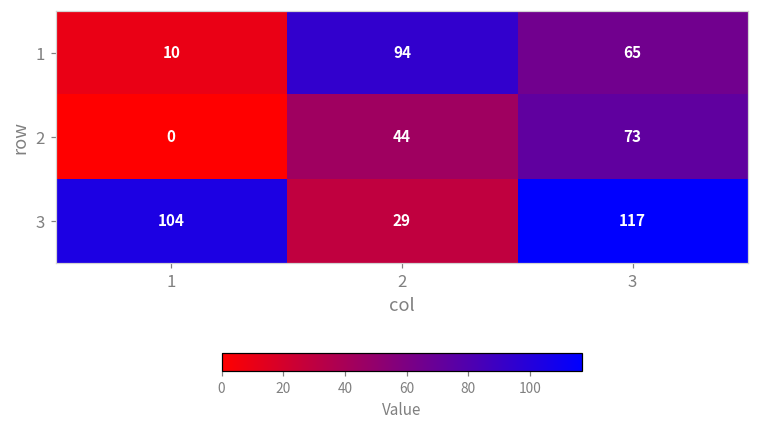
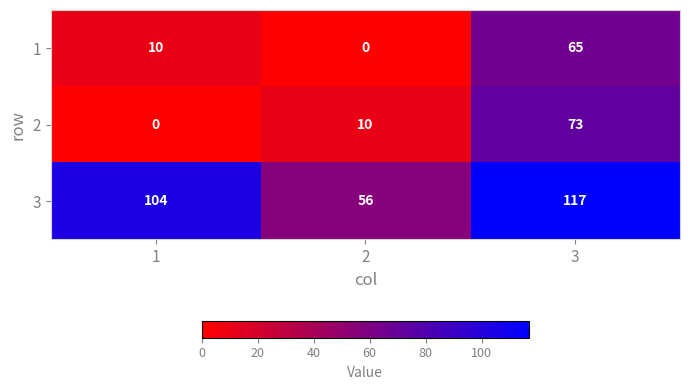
1, 2: 94 -> 0
2, 2: 44 -> 10
3, 2: 29 -> 56
